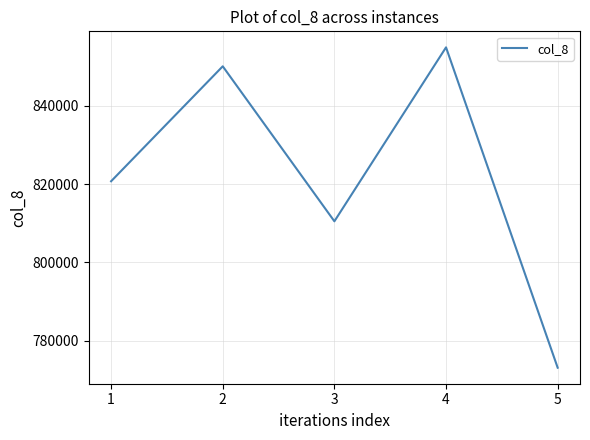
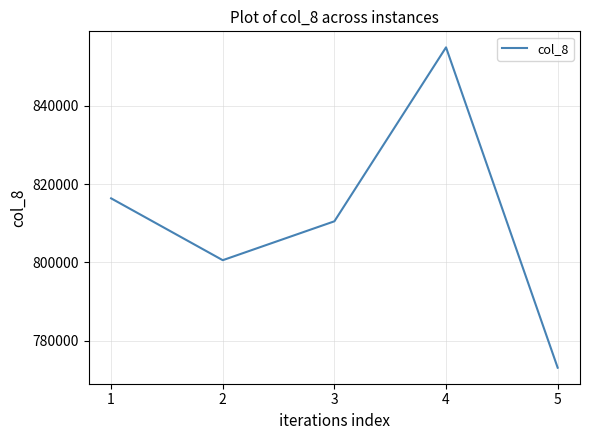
1: 821000 -> 816000
2: 850000 -> 801000
